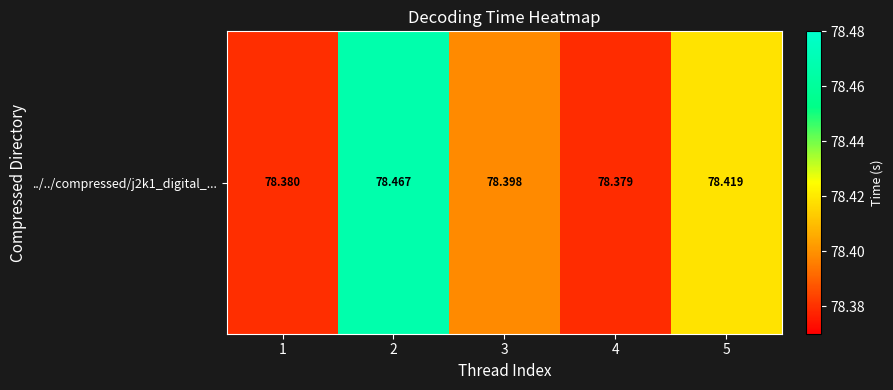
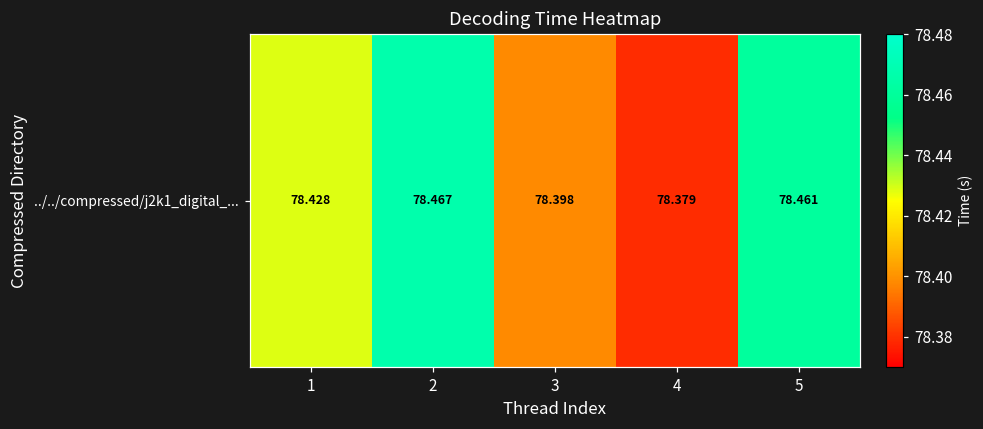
../../compressed/j2k1_digital_..., 1: 78.380 -> 78.428
../../compressed/j2k1_digital_..., 5: 78.419 -> 78.461
